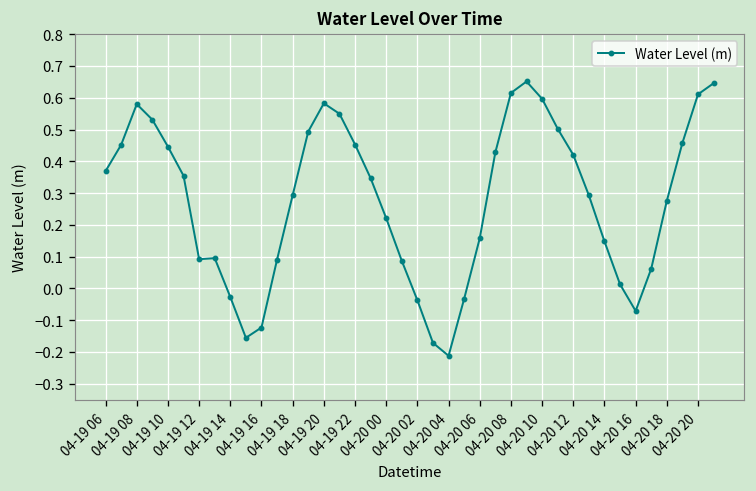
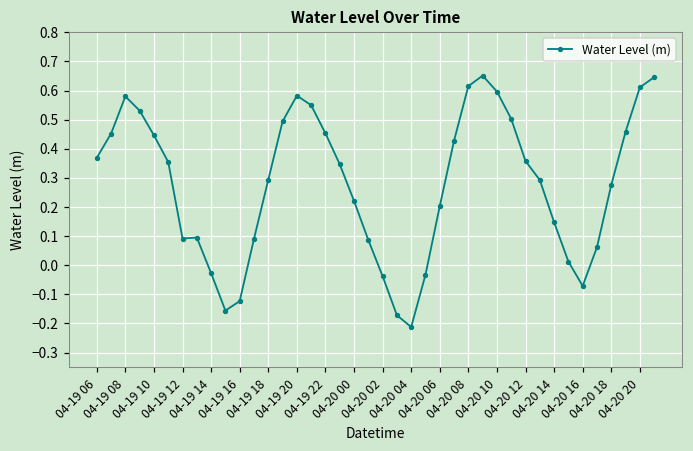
04-20 06: 0.16 -> 0.20
04-20 12: 0.42 -> 0.36
